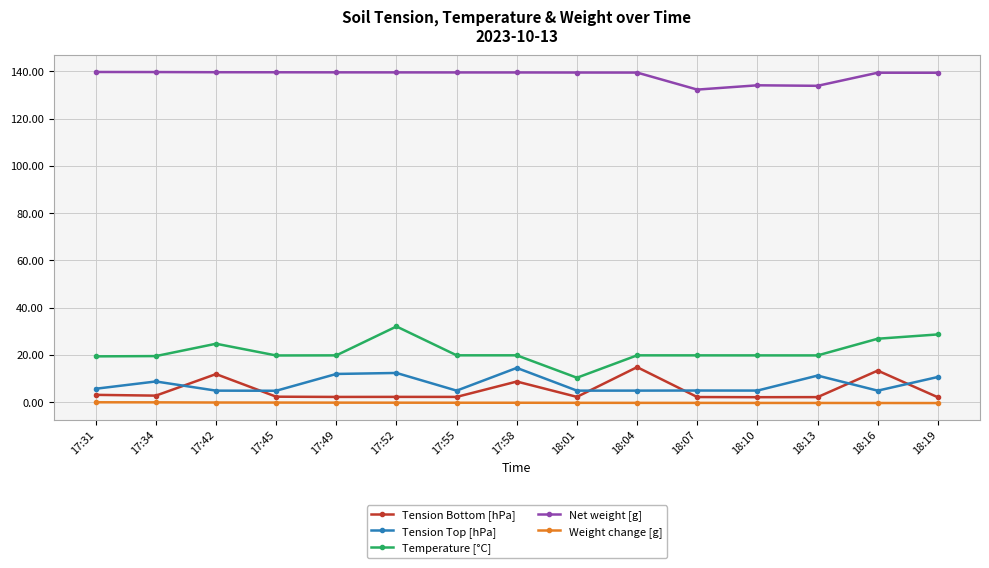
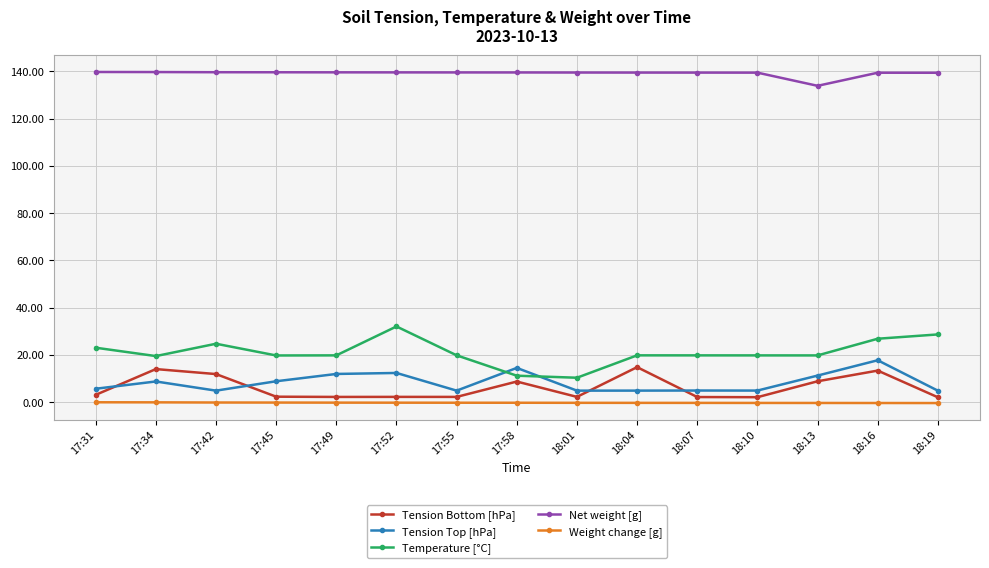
Temperature [°C], 17:31: 19 -> 23
Tension Bottom [hPa], 17:34: 3 -> 14
Tension Top [hPa], 17:45: 5 -> 9
Temperature [°C], 17:58: 20 -> 11
Net weight [g], 18:07: 132 -> 139
Net weight [g], 18:10: 134 -> 139
Tension Bottom [hPa], 18:13: 2 -> 9
Tension Top [hPa], 18:16: 5 -> 18
Tension Top [hPa], 18:19: 11 -> 5
